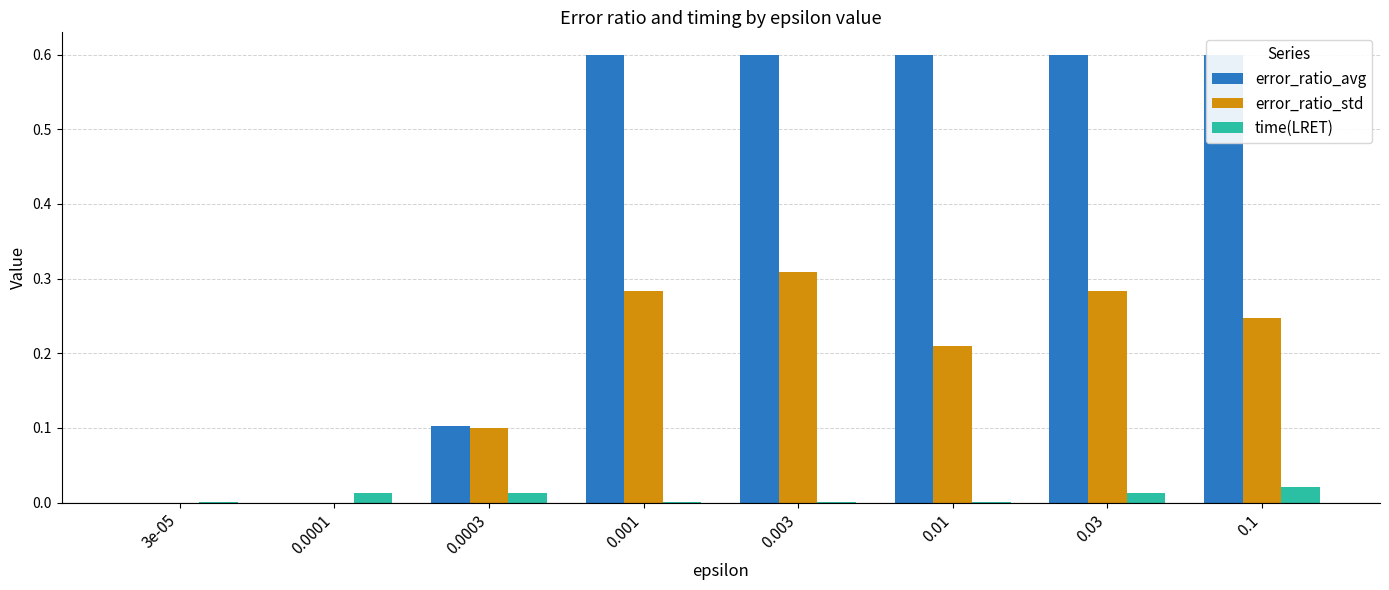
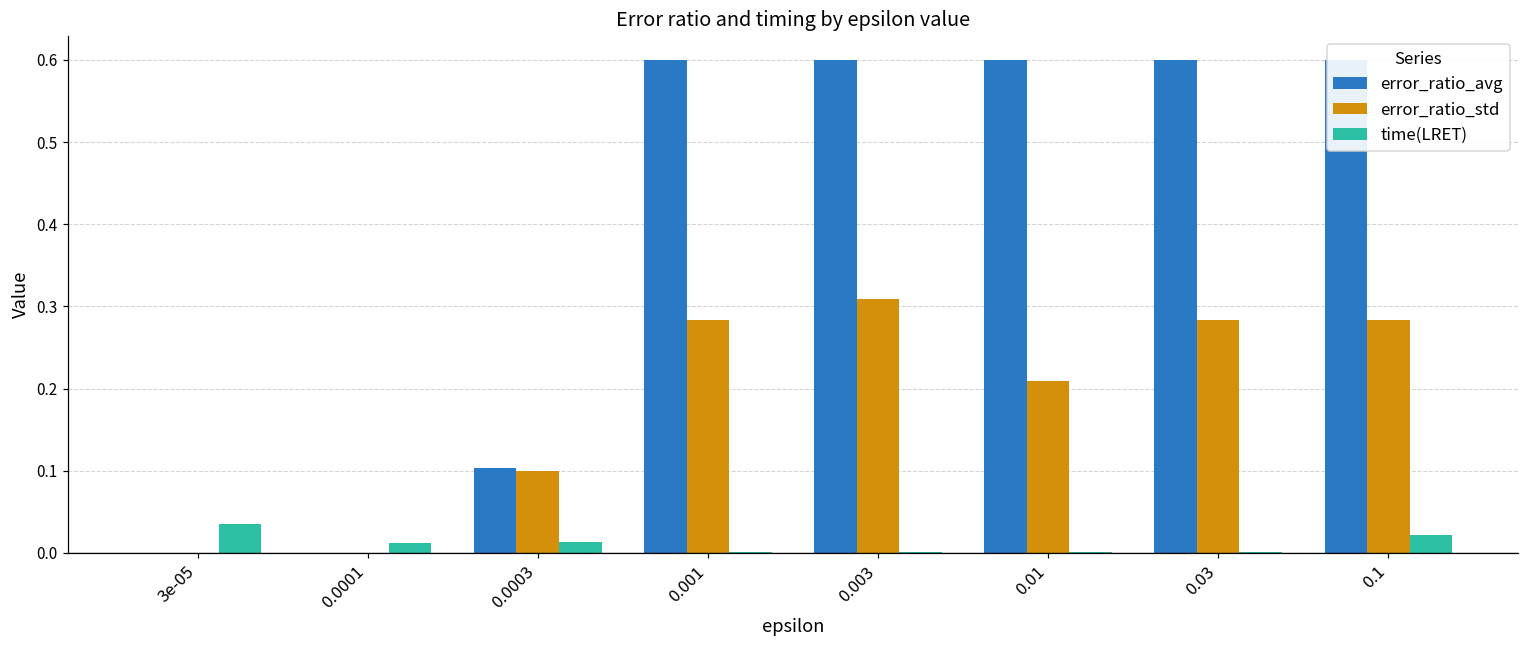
time(LRET), 3e-05: 0.00 -> 0.03
time(LRET), 0.03: 0.01 -> 0.00
error_ratio_std, 0.1: 0.25 -> 0.28
